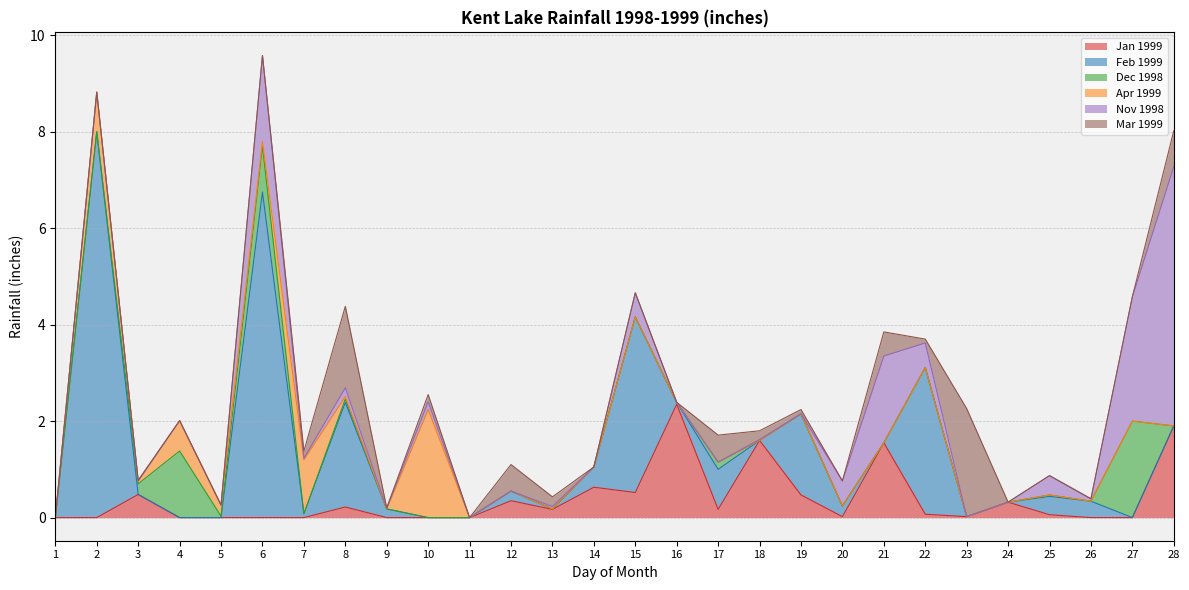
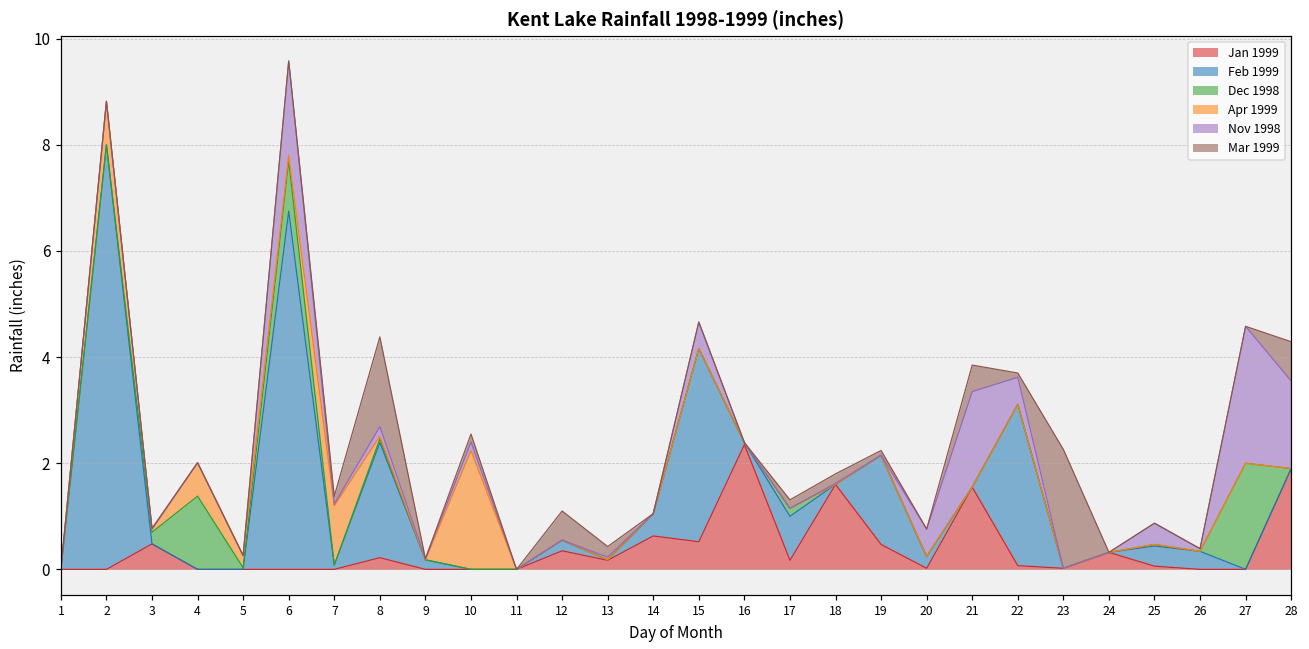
Mar 1999, 17: 0.6 -> 0.2
Nov 1998, 28: 5.4 -> 1.7
